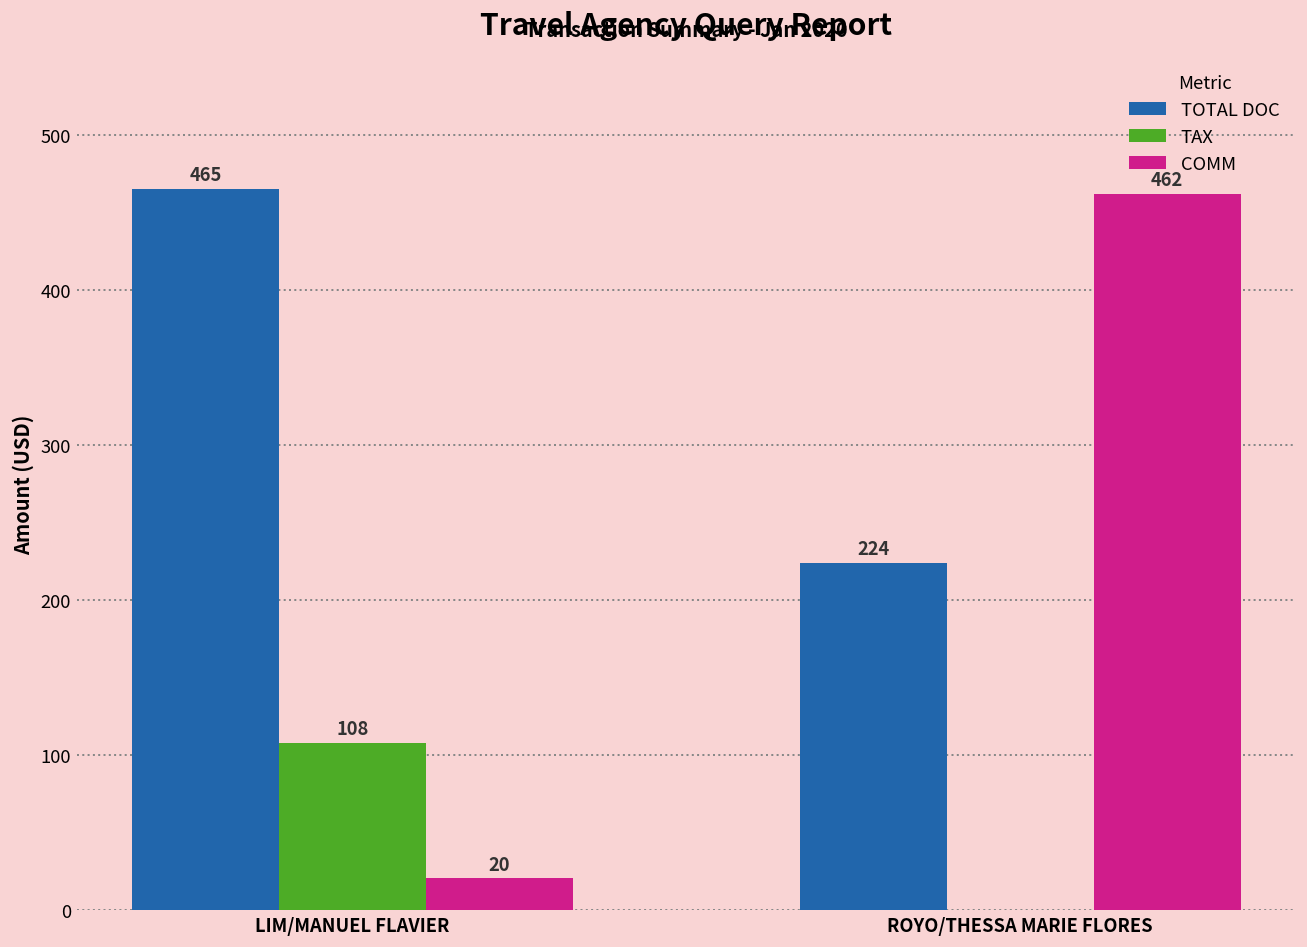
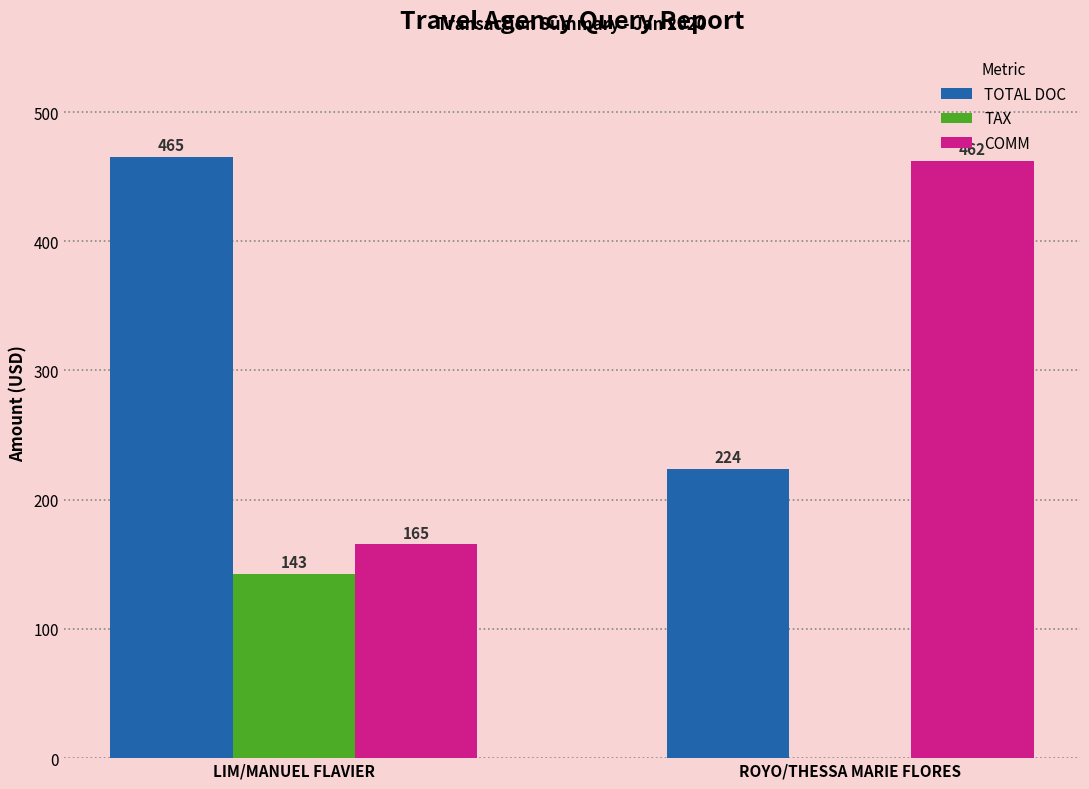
TAX, LIM/MANUEL FLAVIER: 108 -> 143
COMM, LIM/MANUEL FLAVIER: 20 -> 165
